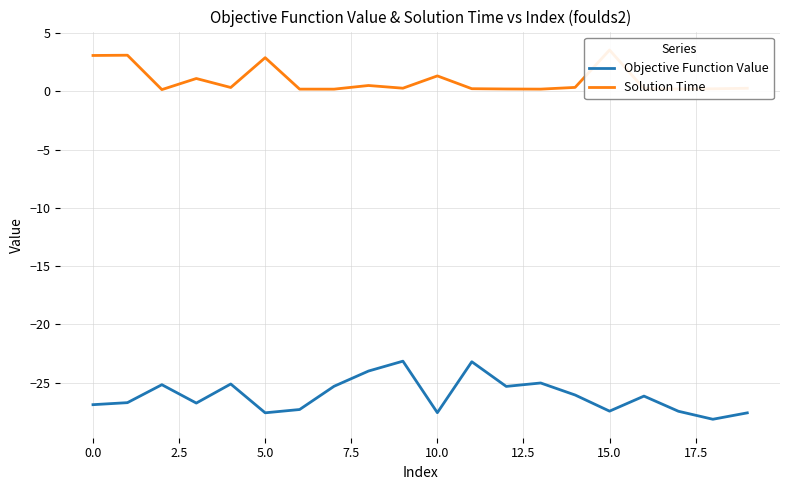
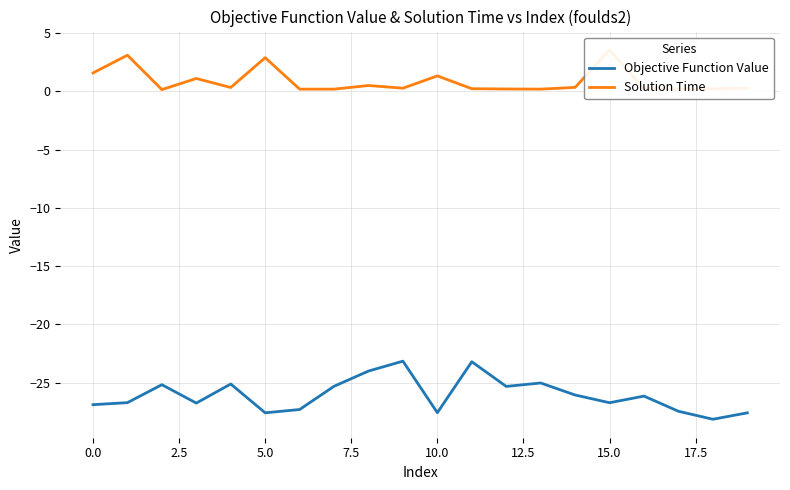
Solution Time, 0.0: 3.1 -> 1.6
Objective Function Value, 15.0: -27.4 -> -26.7
